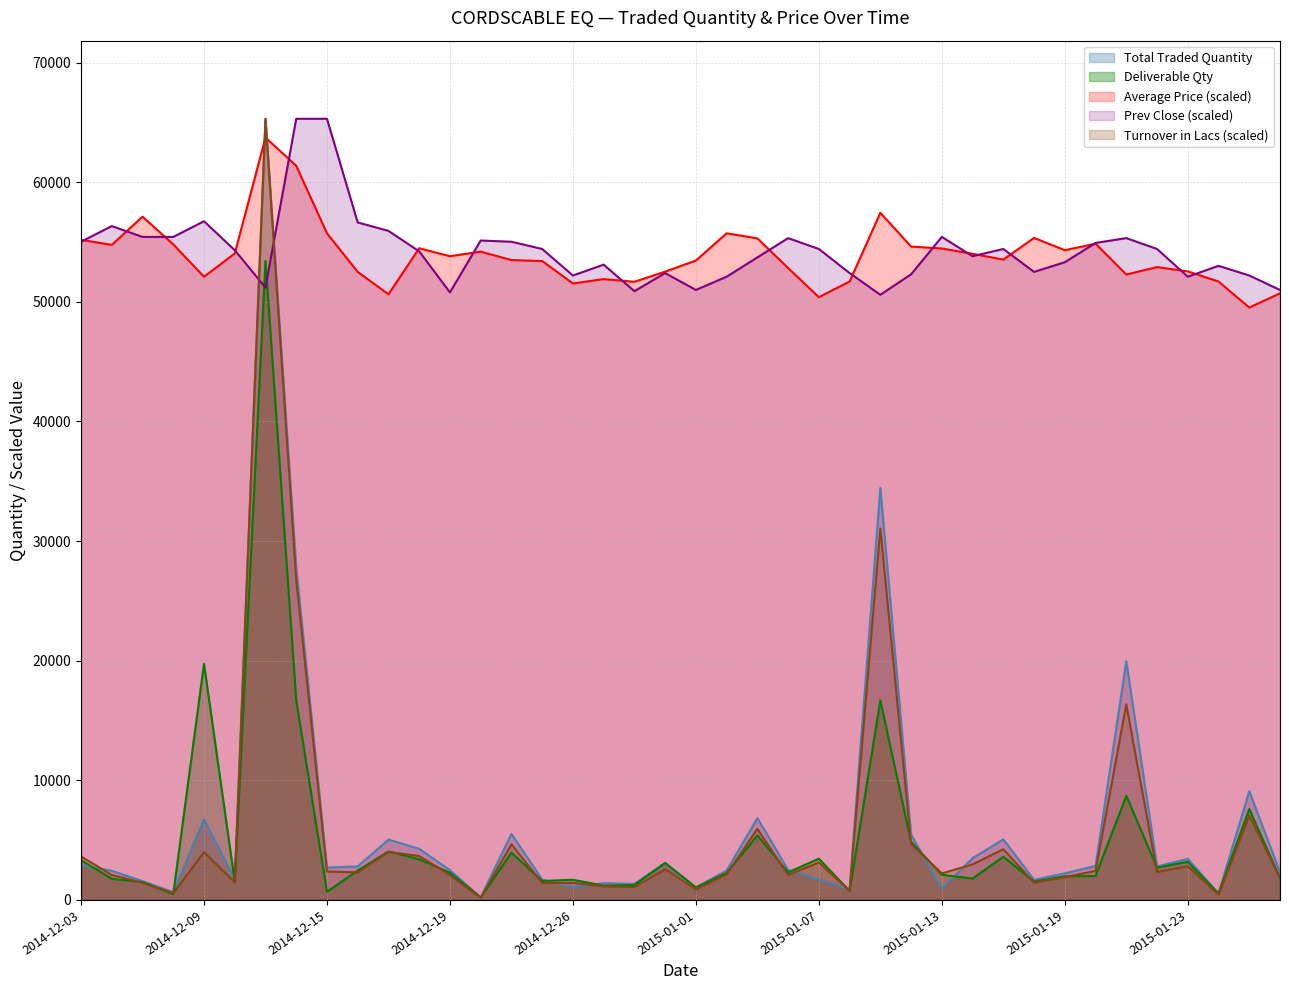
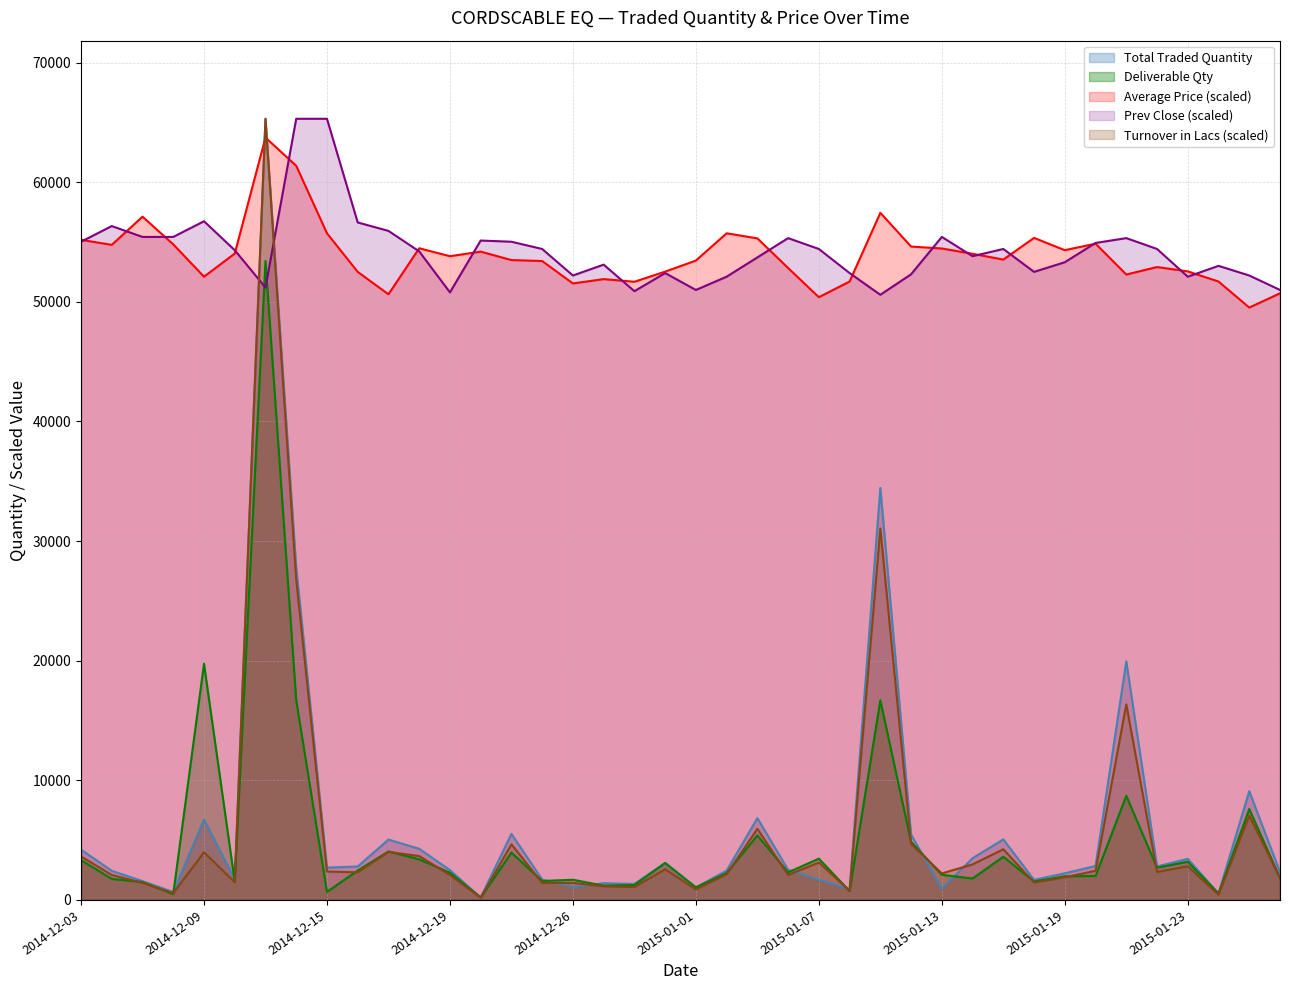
Total Traded Quantity, 2014-12-03: 2900 -> 4200
